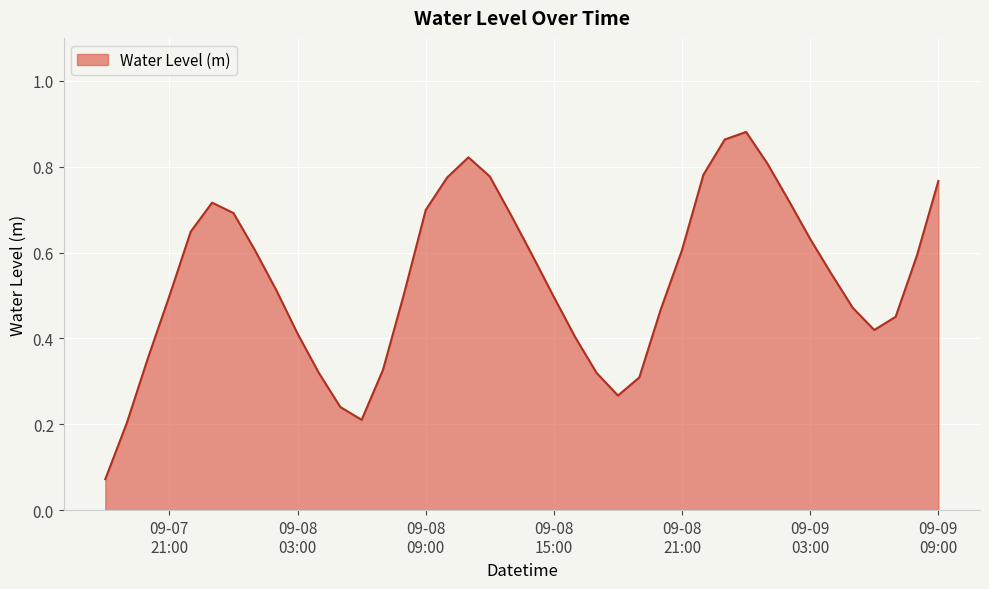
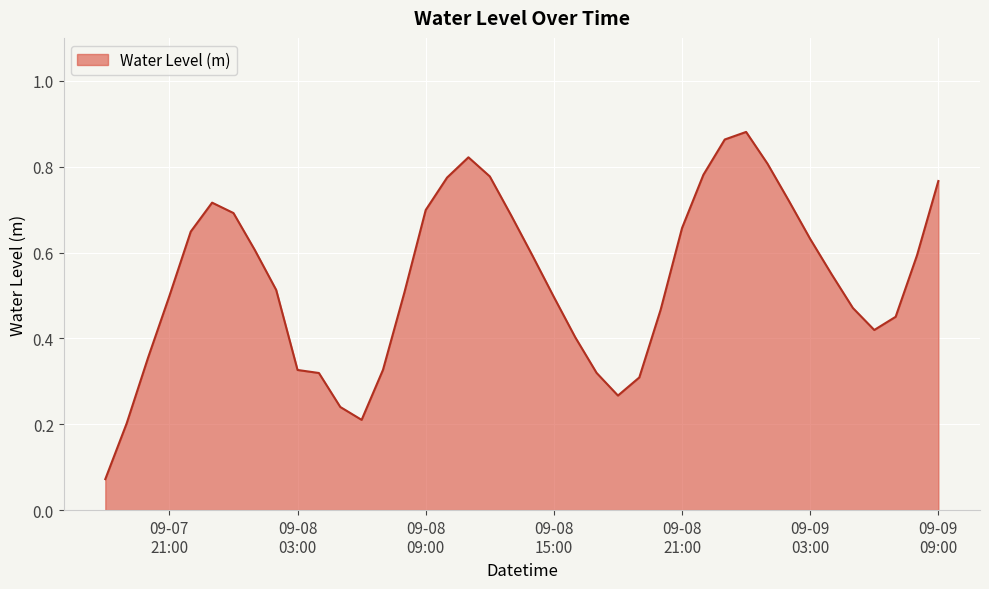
09-08 03:00: 0.41 -> 0.33
09-08 21:00: 0.61 -> 0.66
